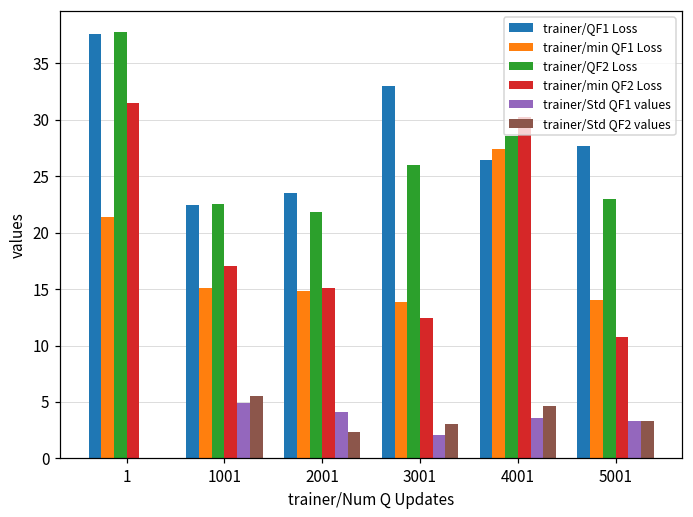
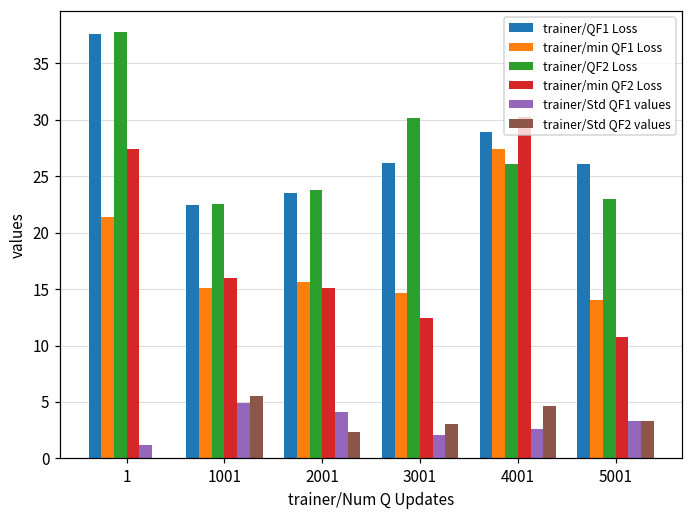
trainer/min QF2 Loss, 1: 31.5 -> 27.4
trainer/Std QF1 values, 1: 0.0 -> 1.2
trainer/min QF2 Loss, 1001: 17.1 -> 16.0
trainer/min QF1 Loss, 2001: 14.8 -> 15.6
trainer/QF2 Loss, 2001: 21.9 -> 23.8
trainer/QF1 Loss, 3001: 33.0 -> 26.2
trainer/min QF1 Loss, 3001: 13.8 -> 14.7
trainer/QF2 Loss, 3001: 26.0 -> 30.2
trainer/QF1 Loss, 4001: 26.4 -> 28.9
trainer/QF2 Loss, 4001: 28.6 -> 26.1
trainer/Std QF1 values, 4001: 3.6 -> 2.6
trainer/QF1 Loss, 5001: 27.7 -> 26.1
